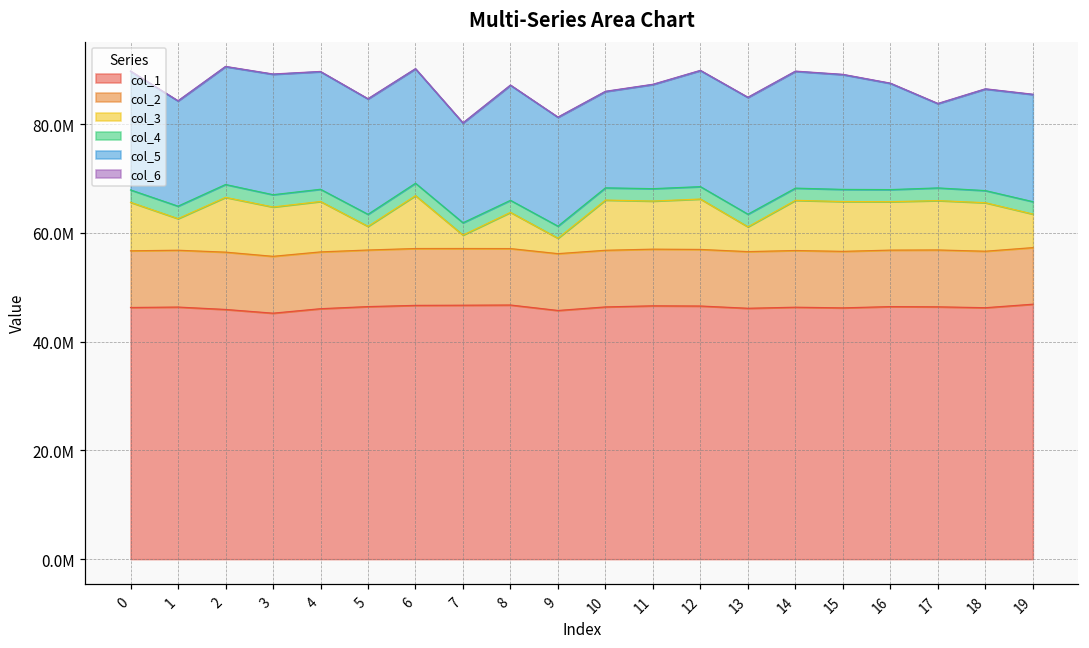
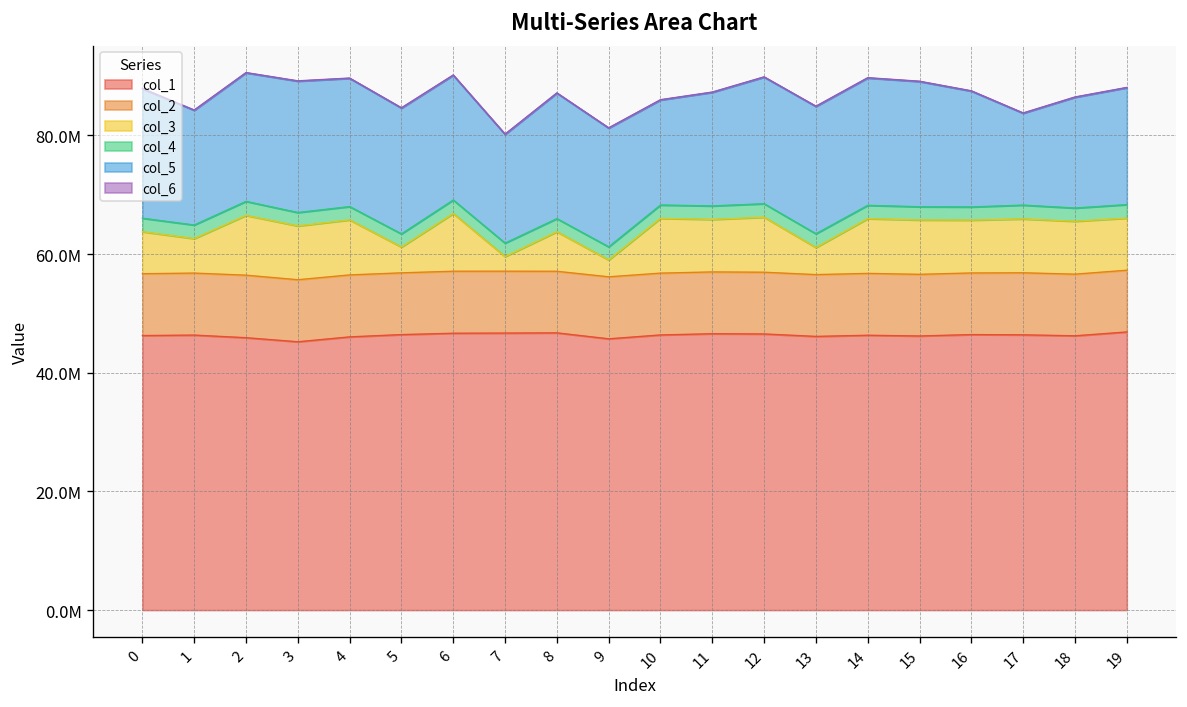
col_3, 0: 9000000 -> 7000000
col_3, 19: 6000000 -> 9000000
